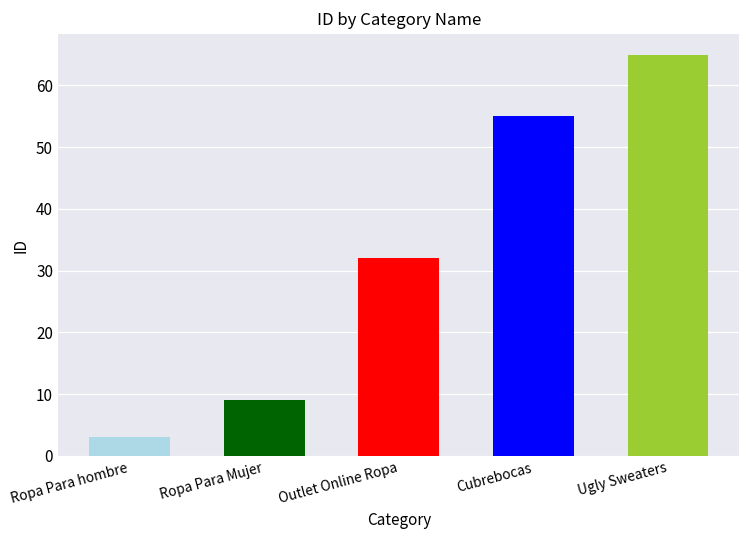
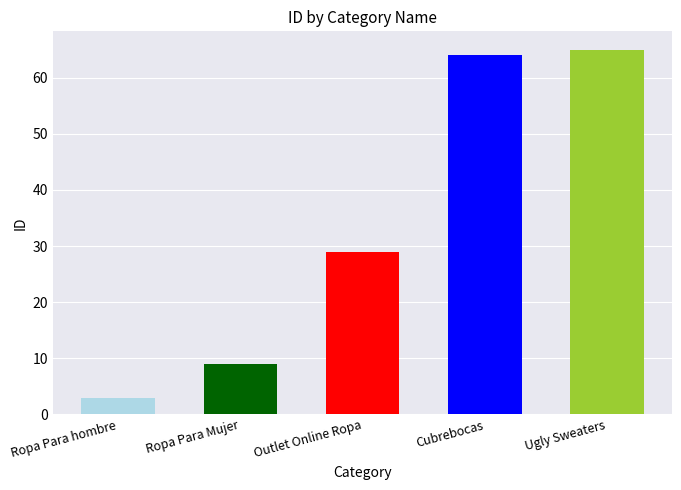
Outlet Online Ropa: 32 -> 29
Cubrebocas: 55 -> 64
